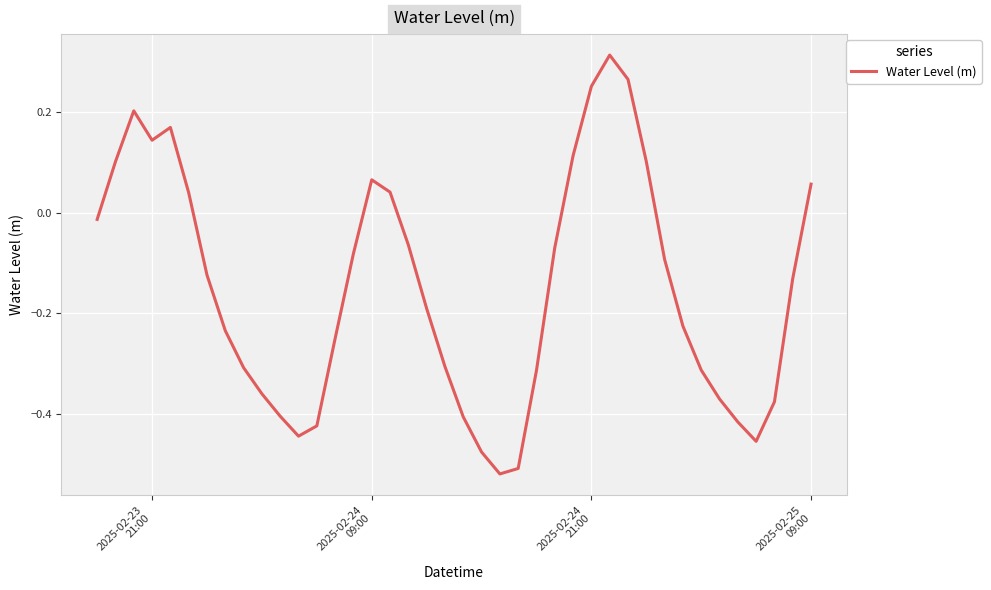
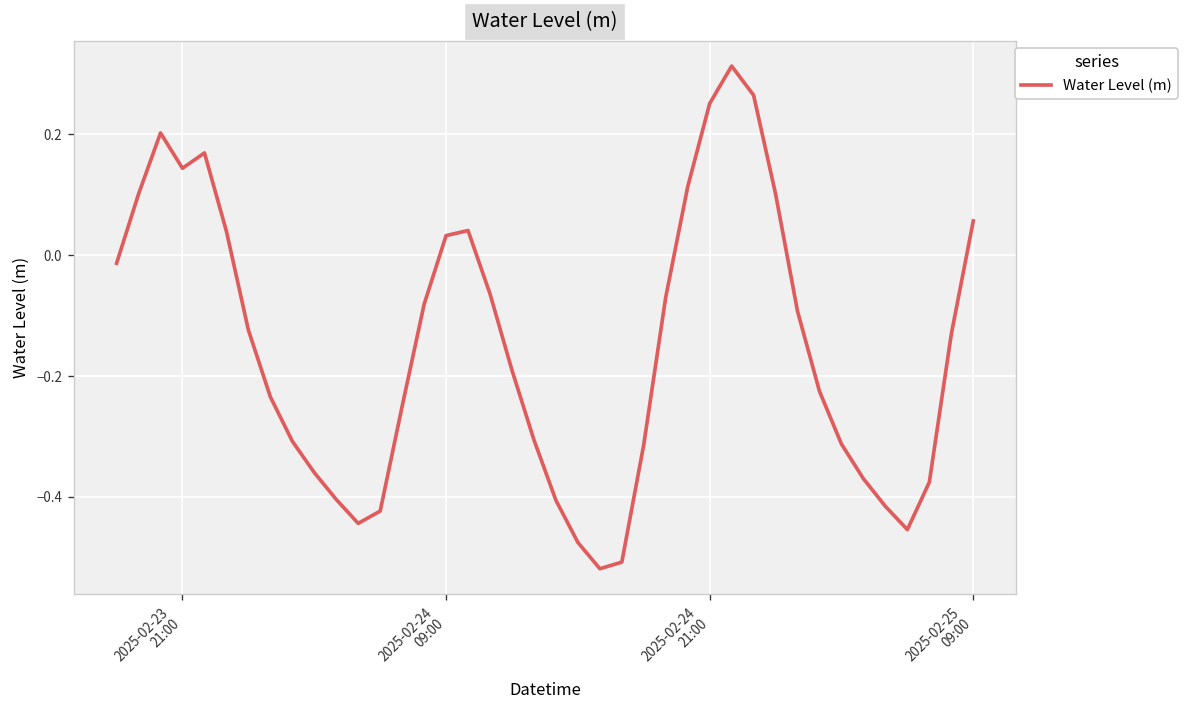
2025-02-24 09:00: 0.07 -> 0.03
